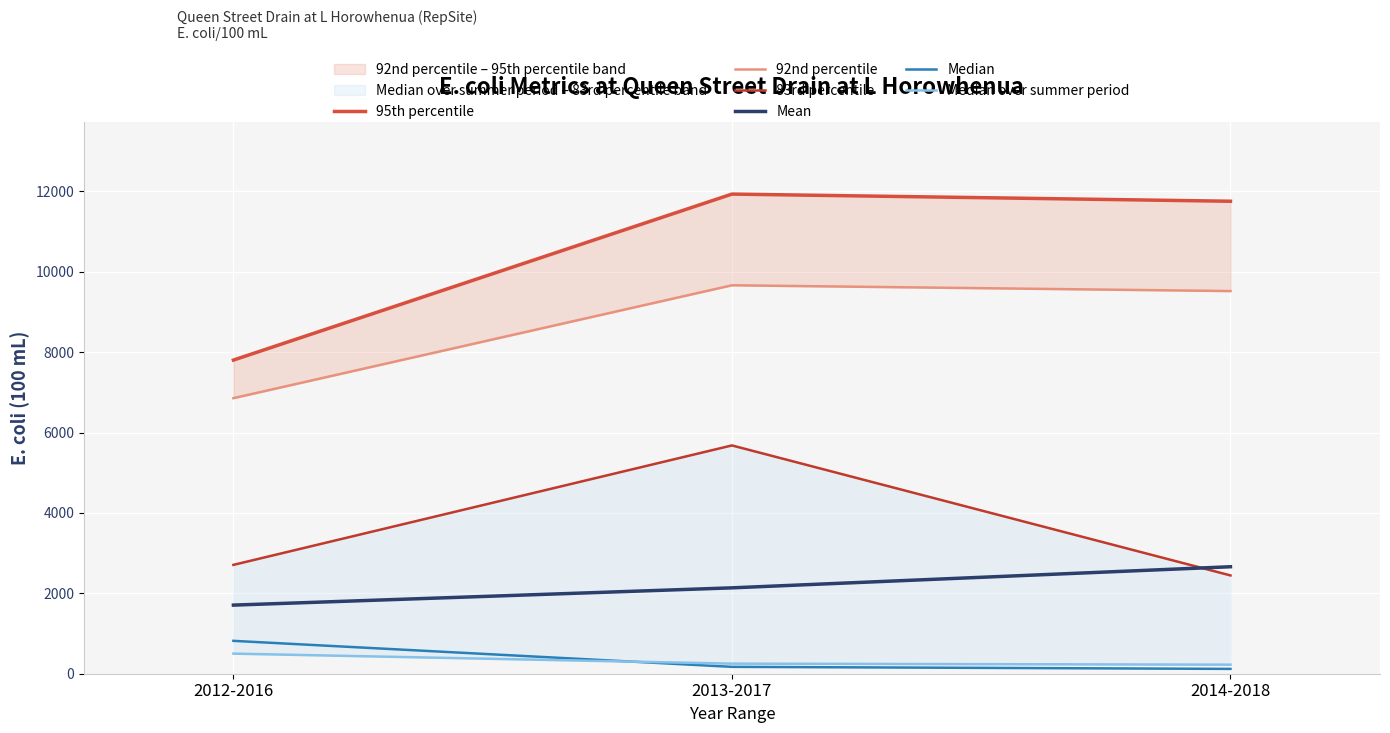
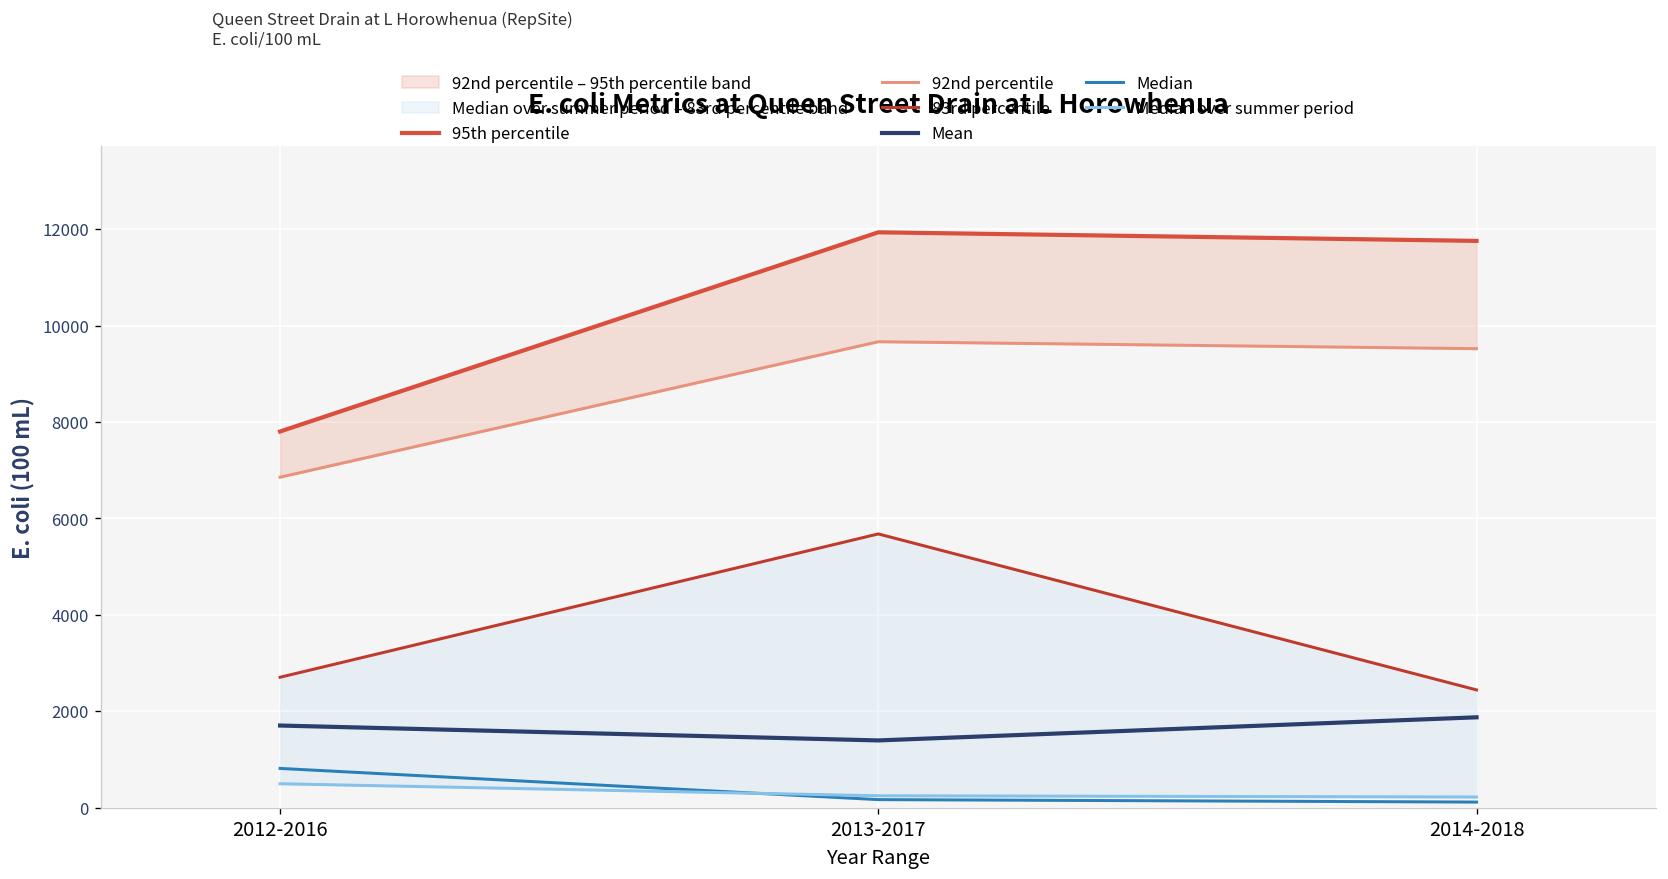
Mean, 2013-2017: 2100 -> 1400
Mean, 2014-2018: 2700 -> 1900
